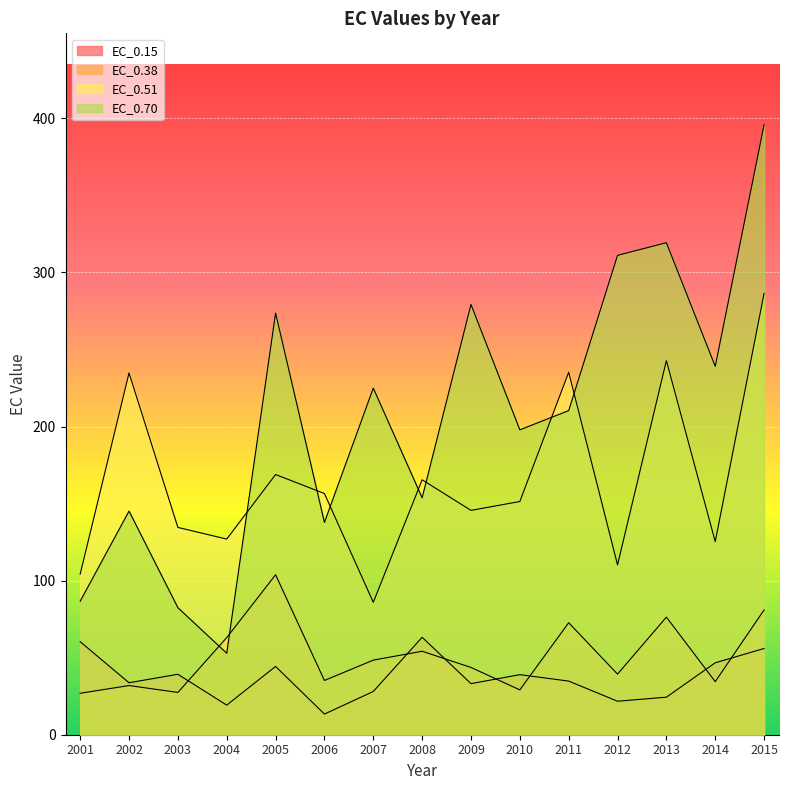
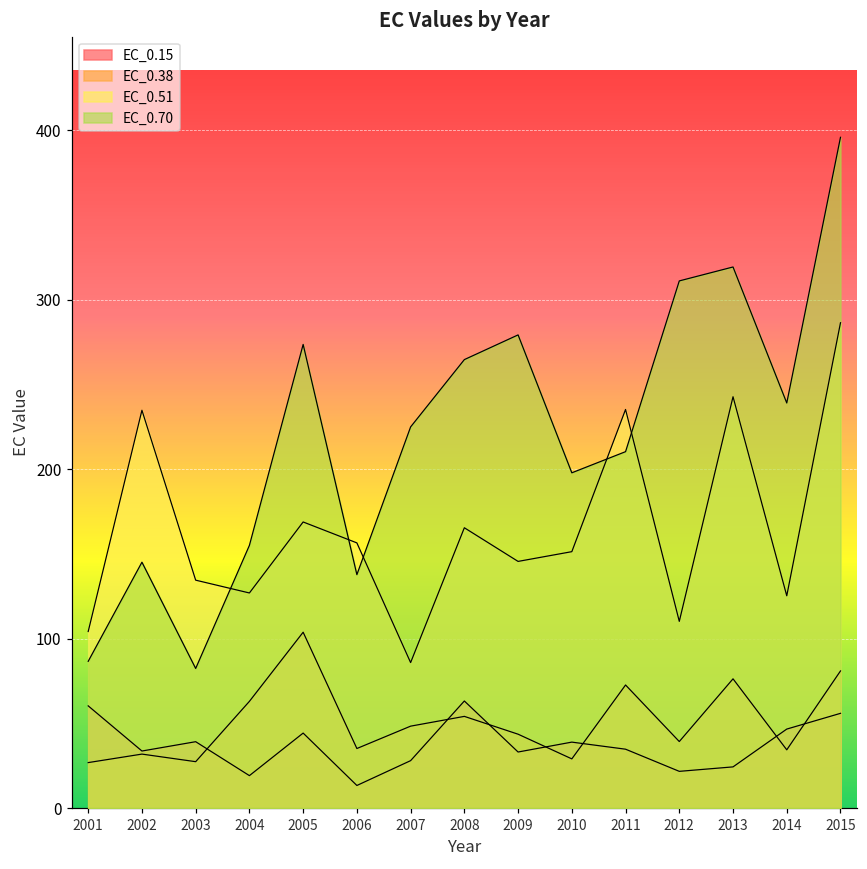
EC_0.70, 2004: 53 -> 155
EC_0.70, 2008: 154 -> 265
